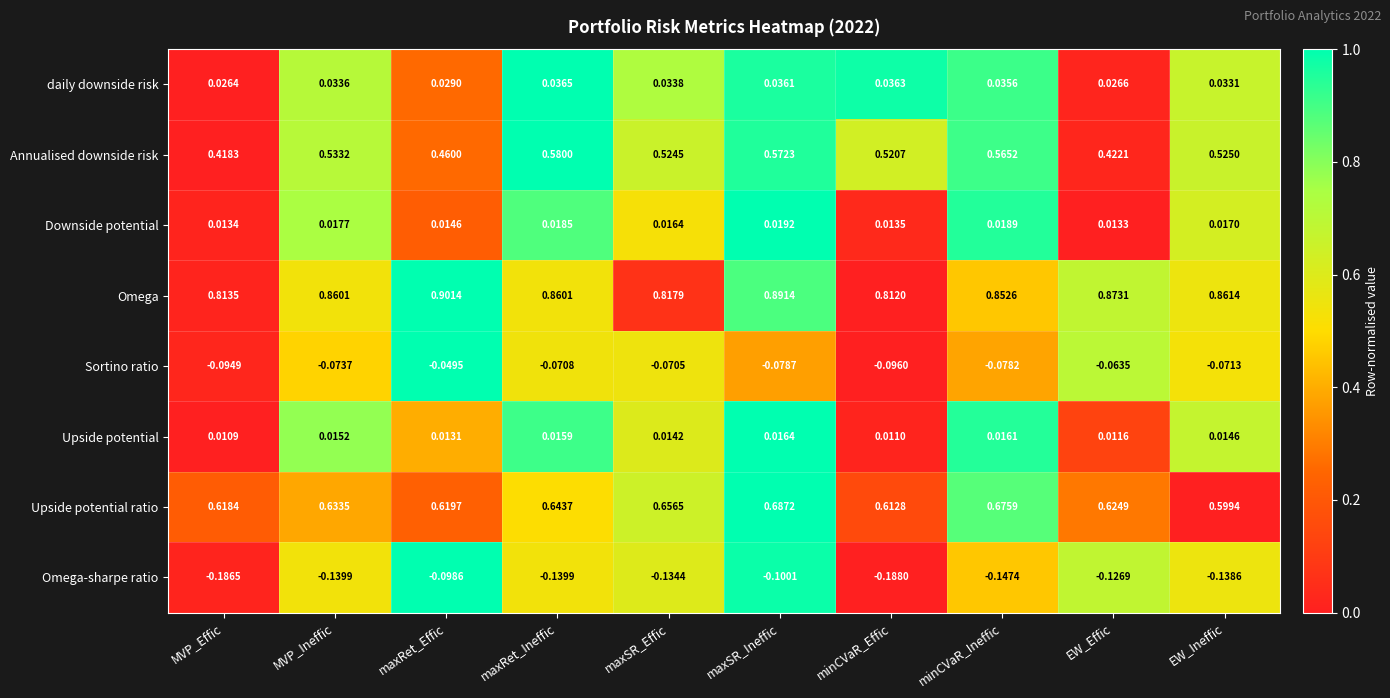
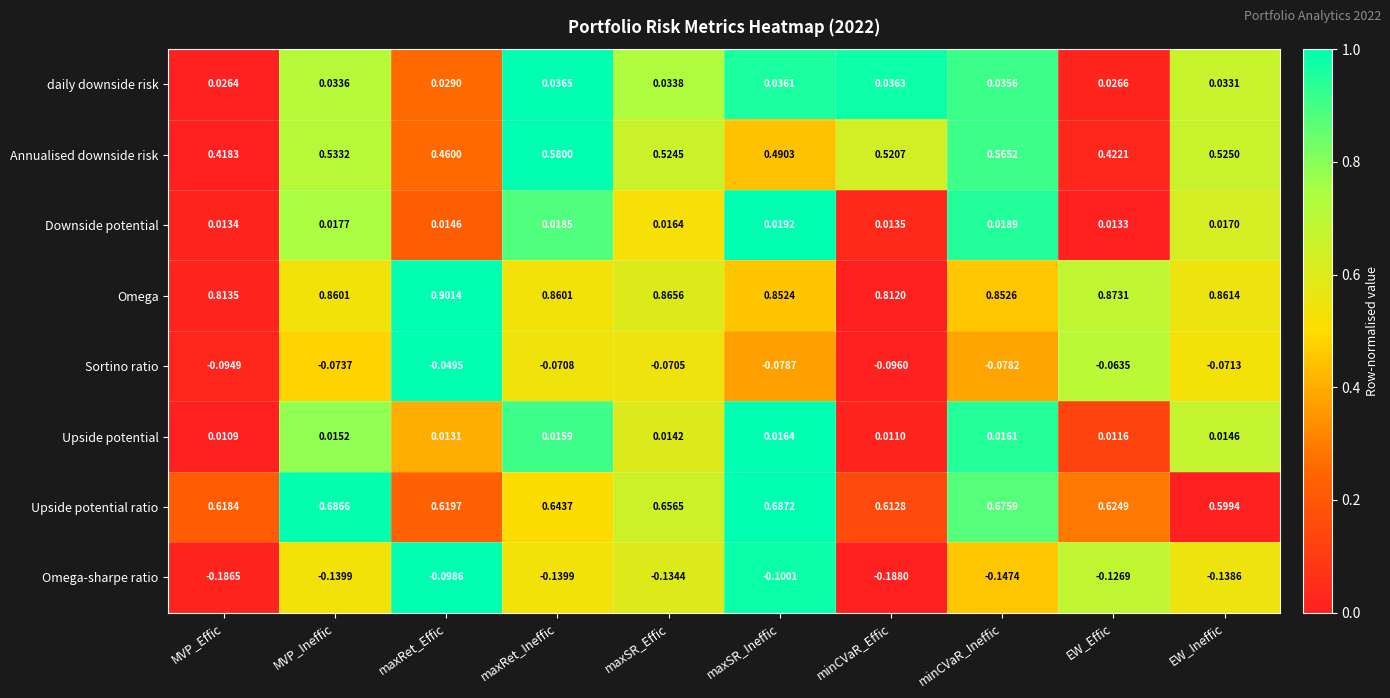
Annualised downside risk, maxSR_Ineffic: 0.5723 -> 0.4903
Omega, maxSR_Effic: 0.8179 -> 0.8656
Omega, maxSR_Ineffic: 0.8914 -> 0.8524
Upside potential ratio, MVP_Ineffic: 0.6335 -> 0.6866
